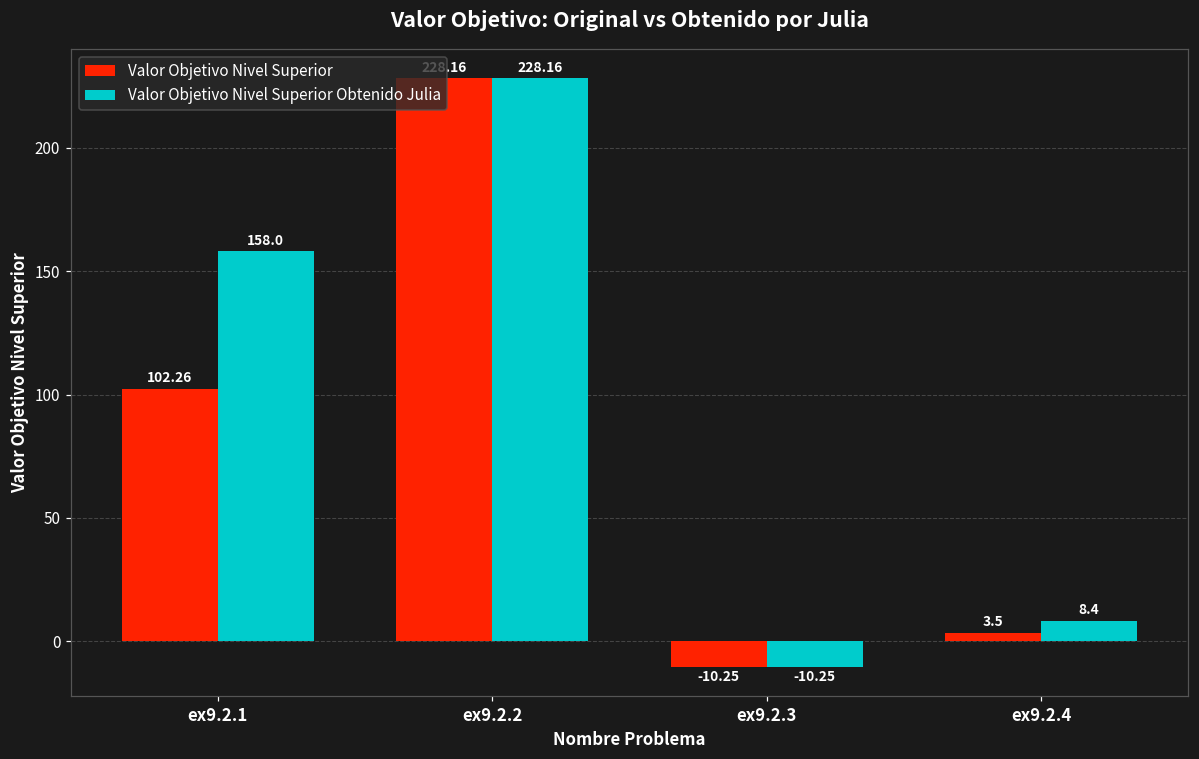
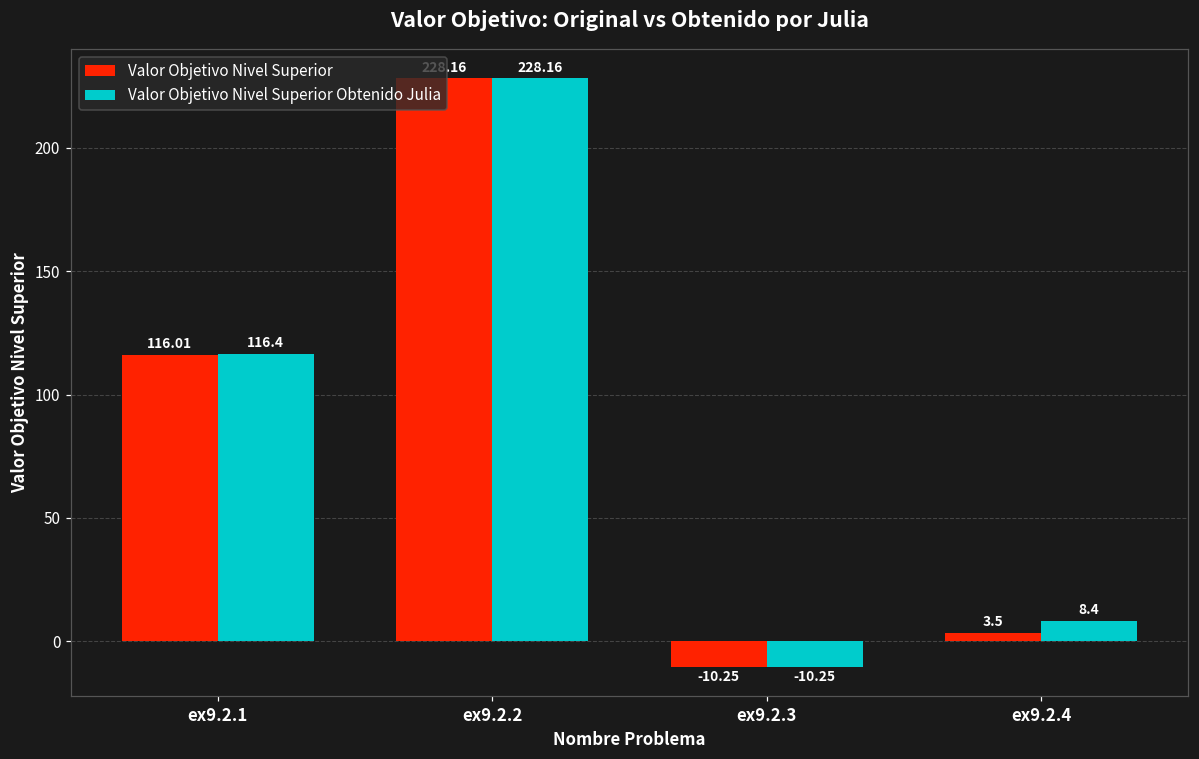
Valor Objetivo Nivel Superior, ex9.2.1: 102.26 -> 116.01
Valor Objetivo Nivel Superior Obtenido Julia, ex9.2.1: 158.0 -> 116.4
